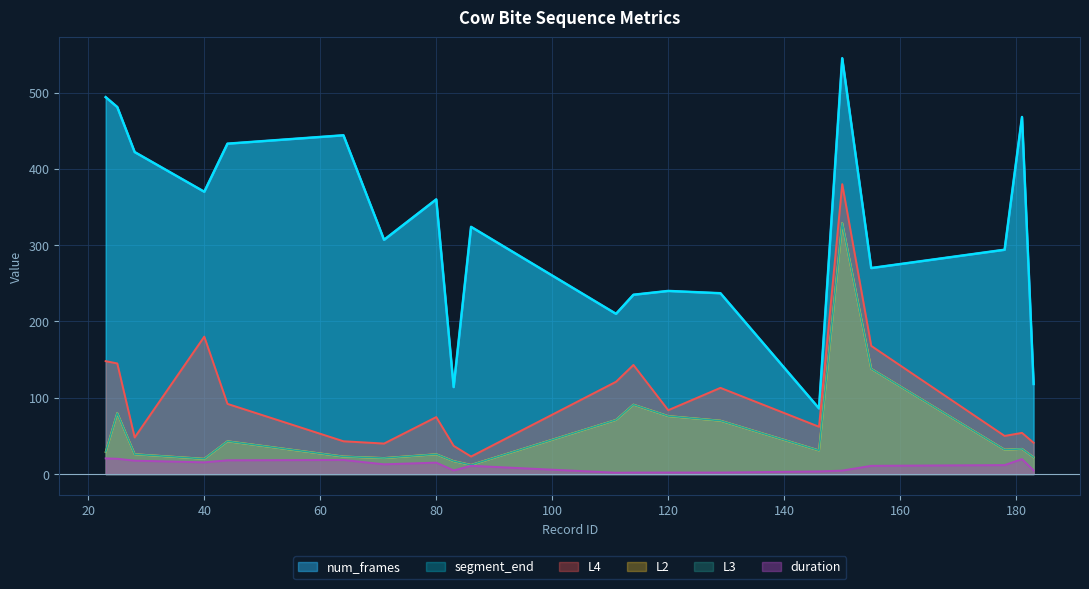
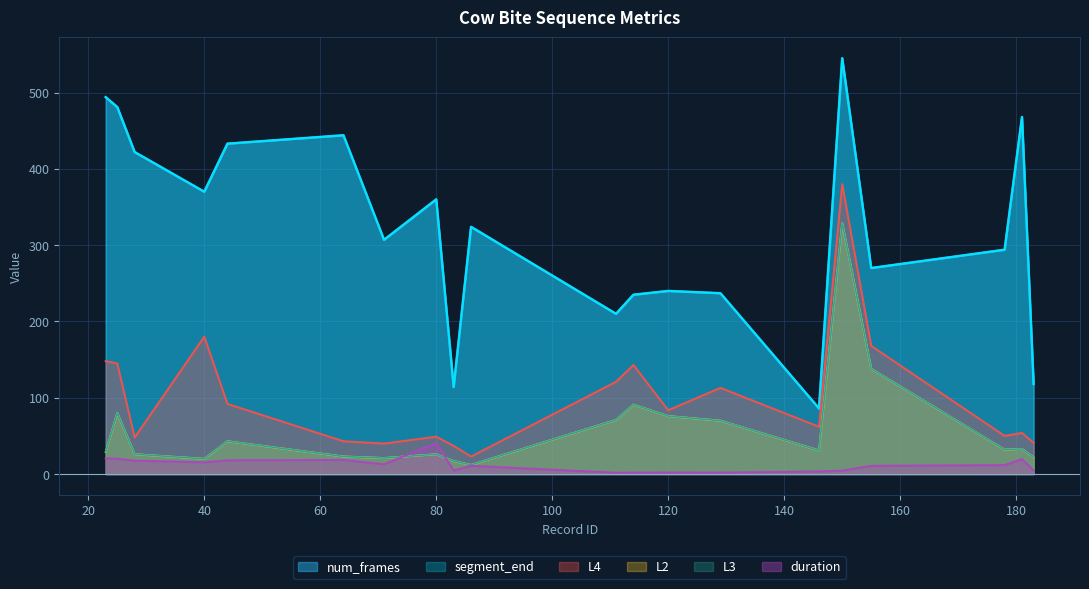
L4, 80: 70 -> 50
duration, 80: 20 -> 40
